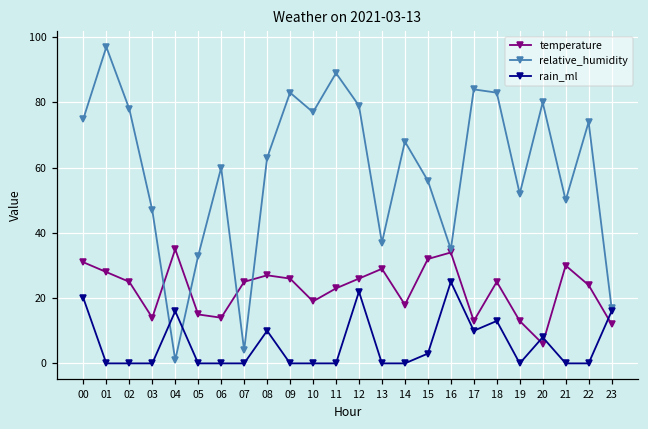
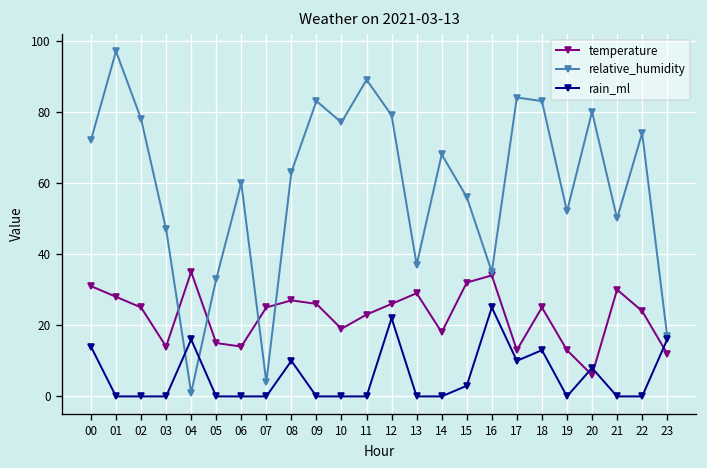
relative_humidity, 00: 75 -> 72
rain_ml, 00: 20 -> 14
